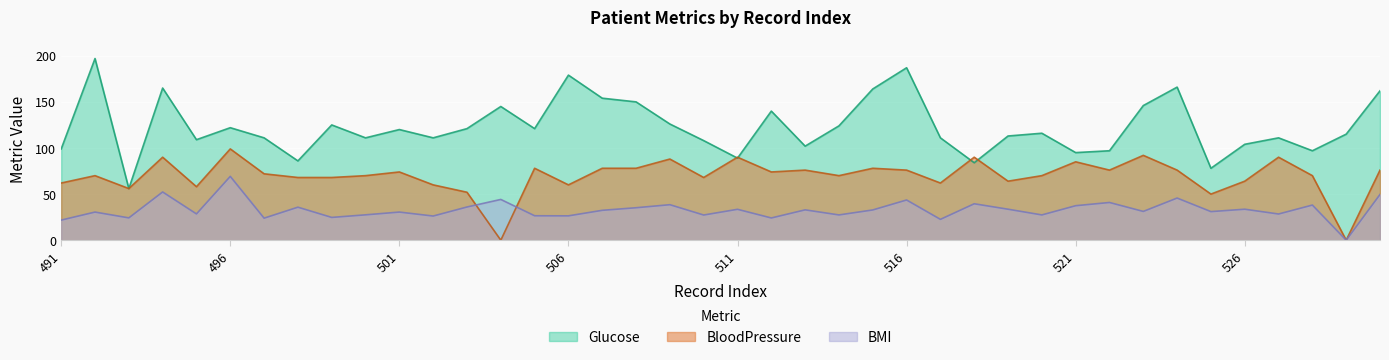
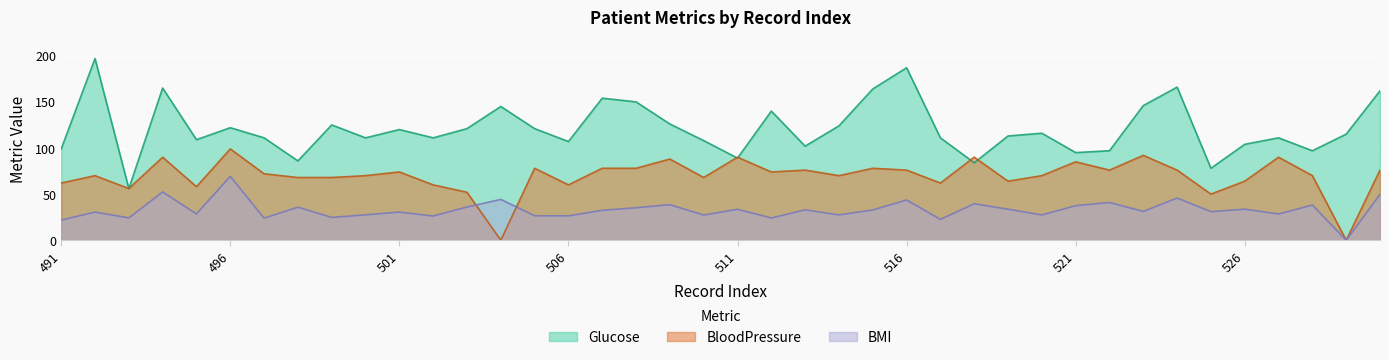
Glucose, 506: 180 -> 110
